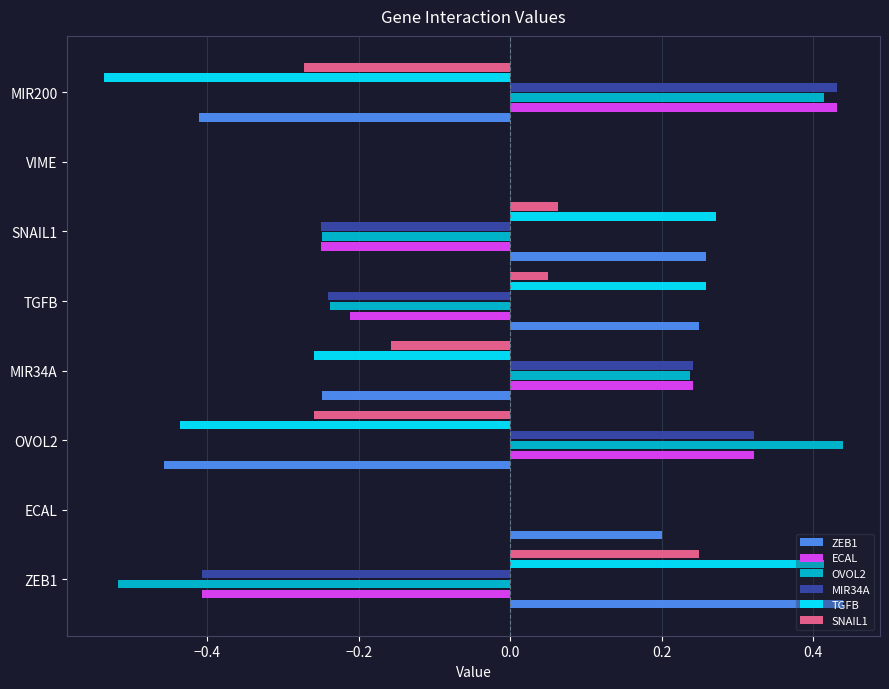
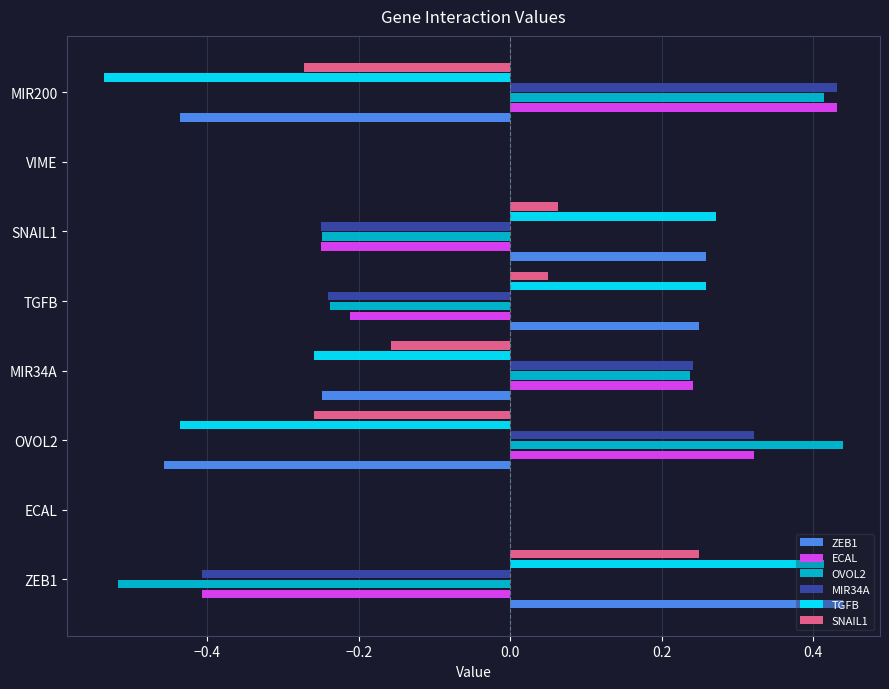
ZEB1, MIR200: -0.41 -> -0.44
ZEB1, ECAL: 0.2 -> 0.0
